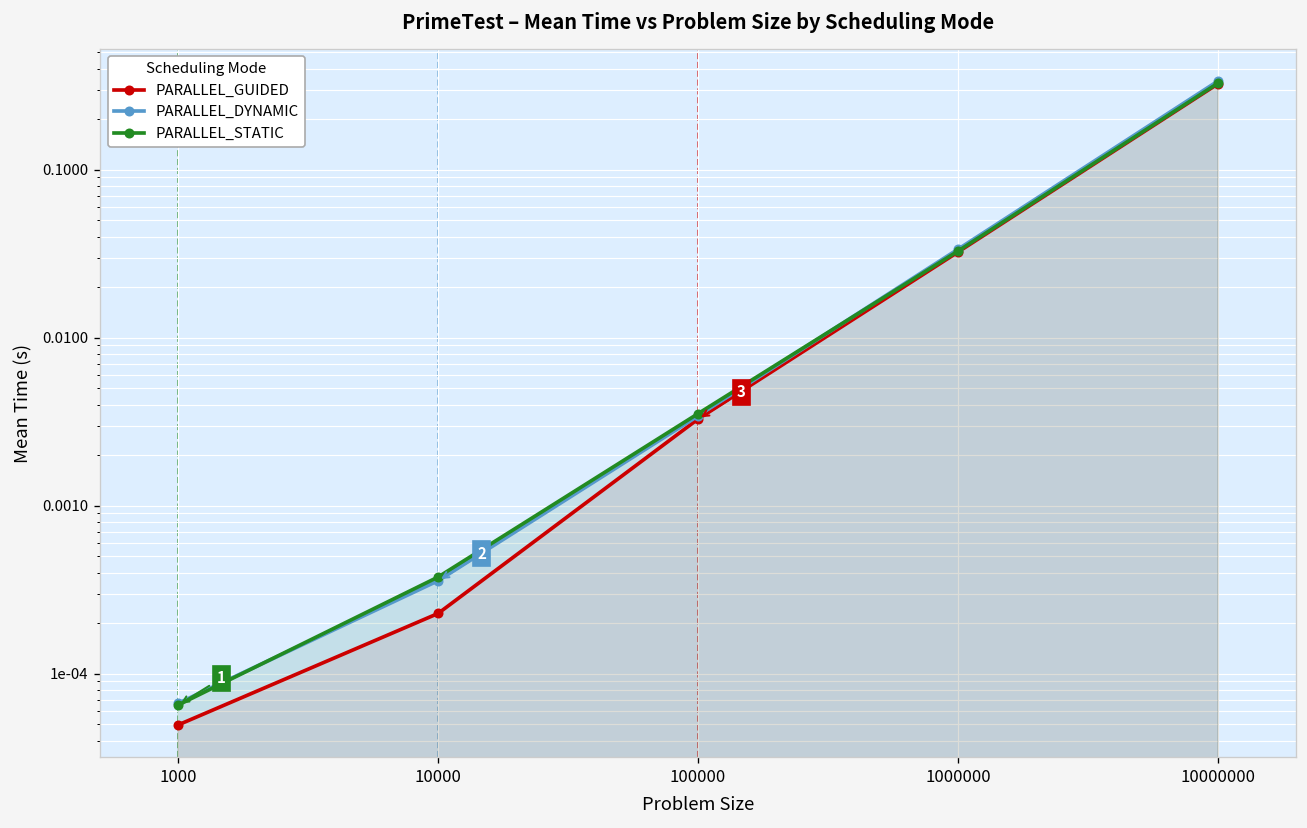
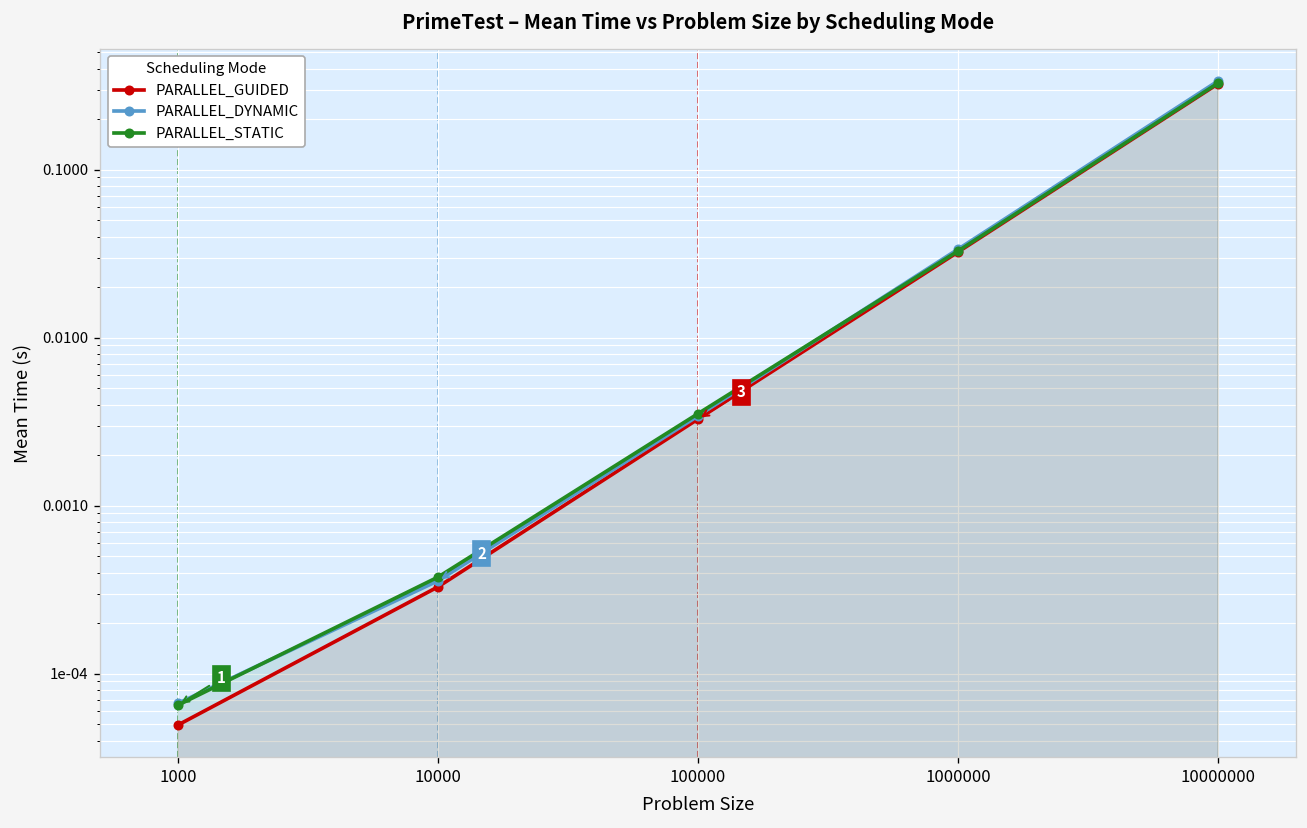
PARALLEL_GUIDED, 10000: 0.00023 -> 0.00033
